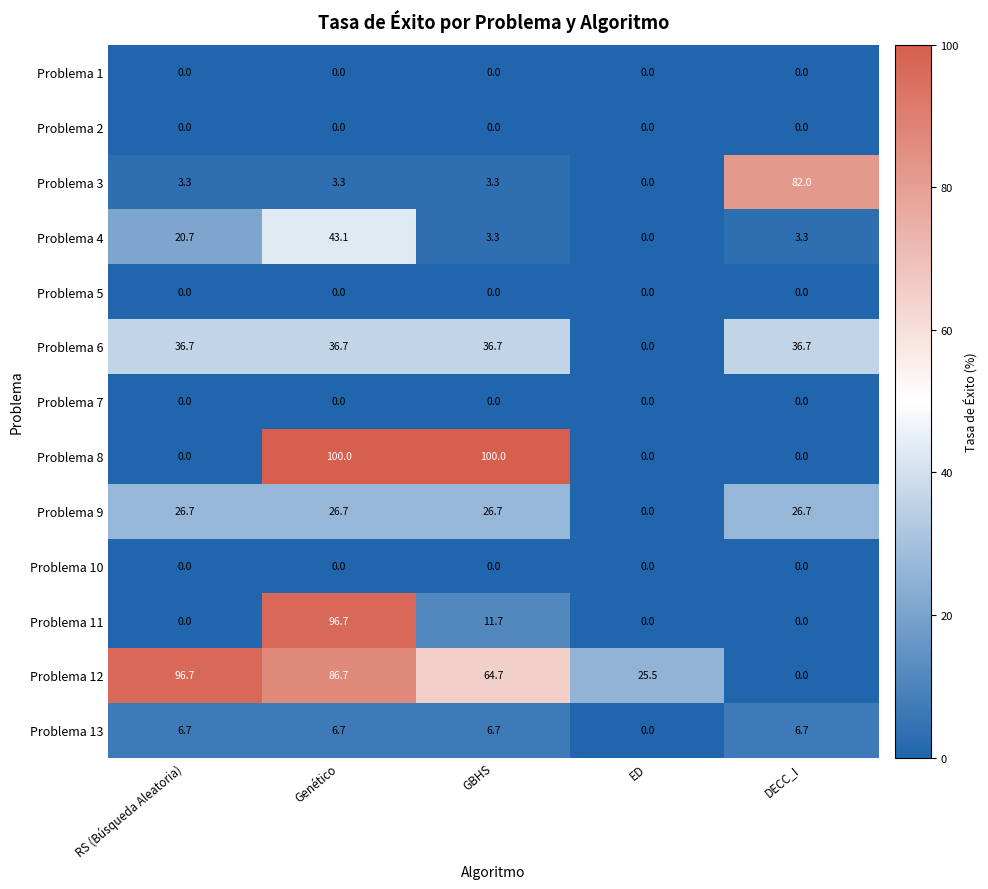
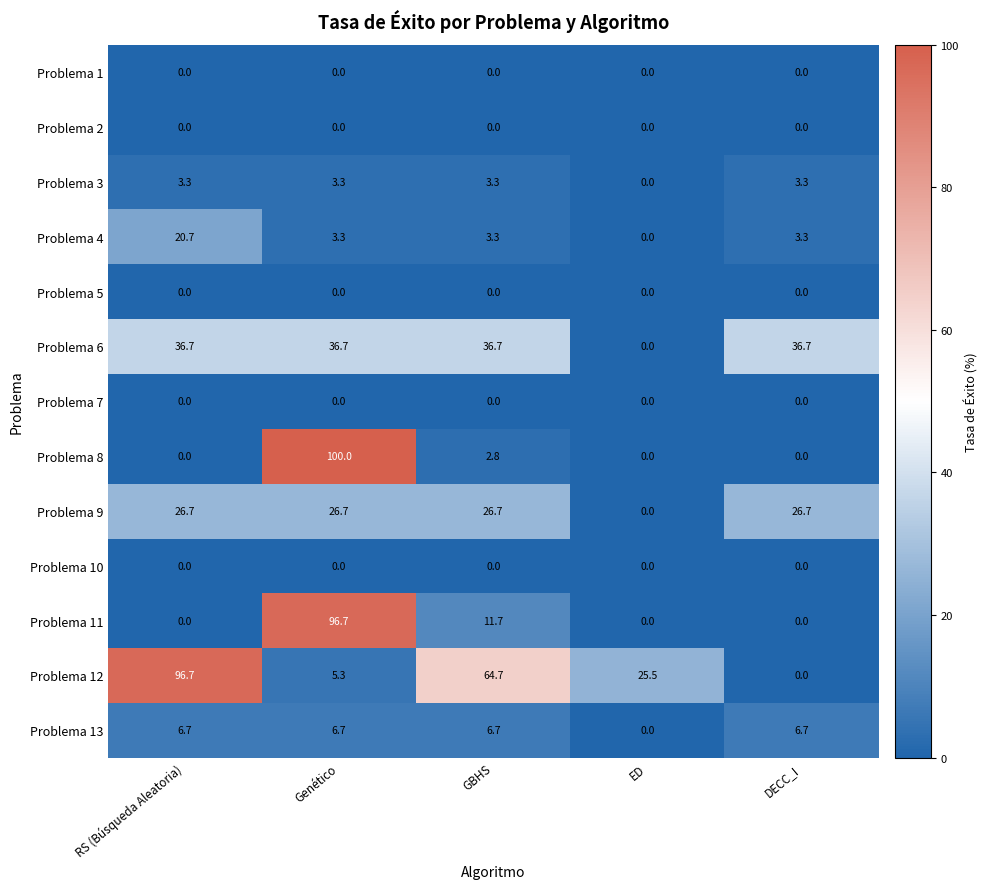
Problema 3, DECC_I: 82.0 -> 3.3
Problema 4, Genético: 43.1 -> 3.3
Problema 8, GBHS: 100.0 -> 2.8
Problema 12, Genético: 86.7 -> 5.3
